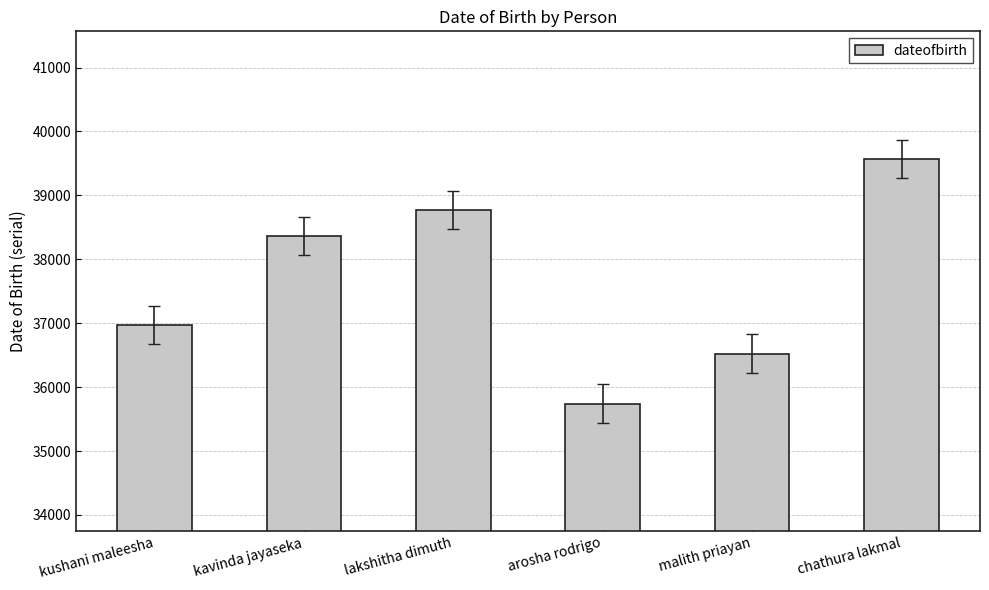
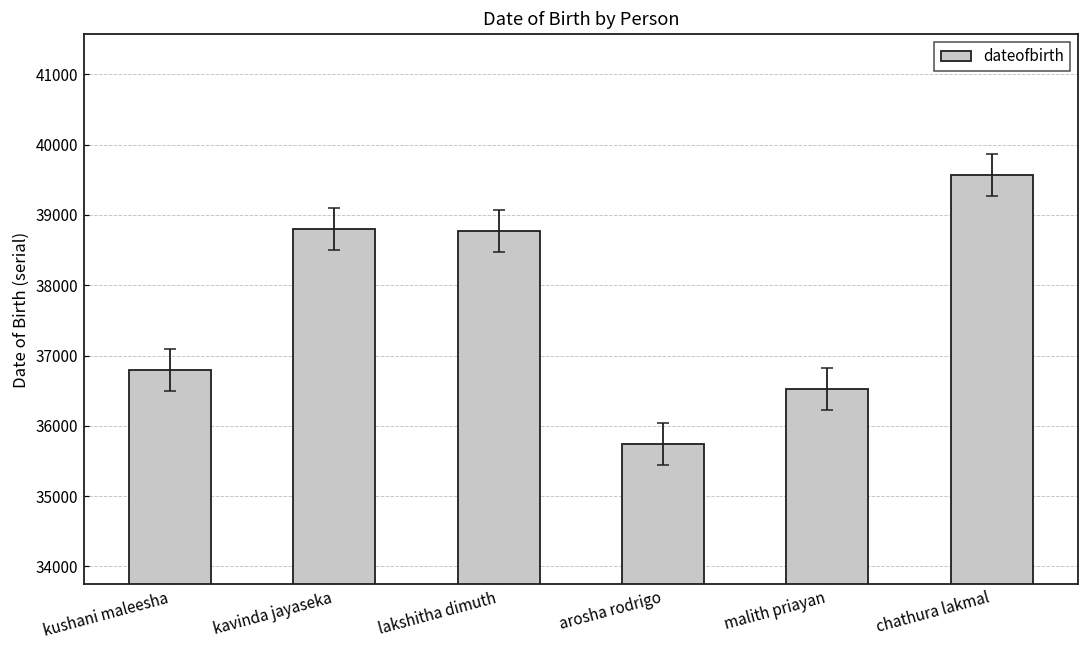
dateofbirth, kushani maleesha: 37000 -> 36800
dateofbirth, kavinda jayaseka: 38400 -> 38800
